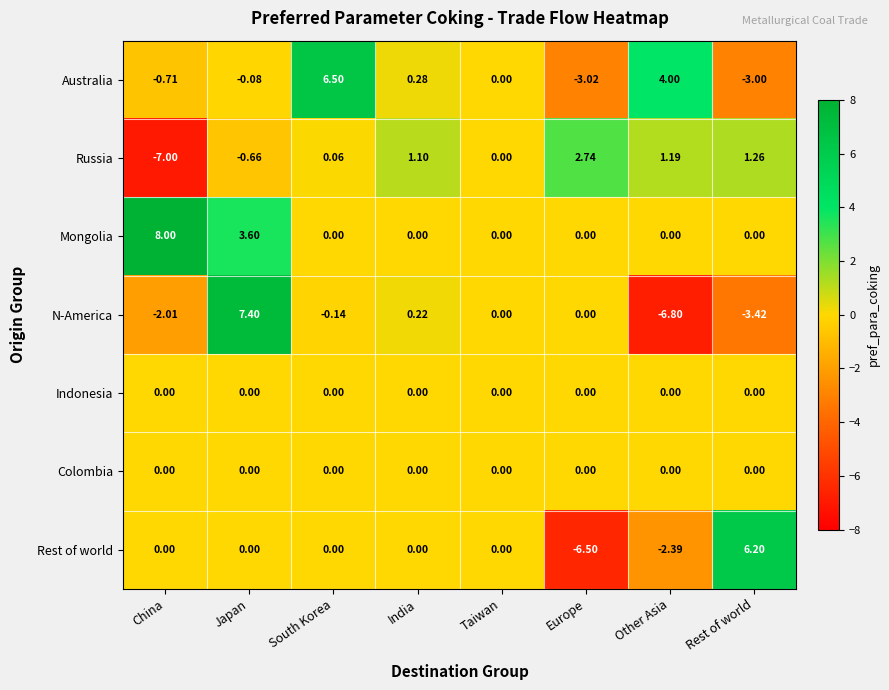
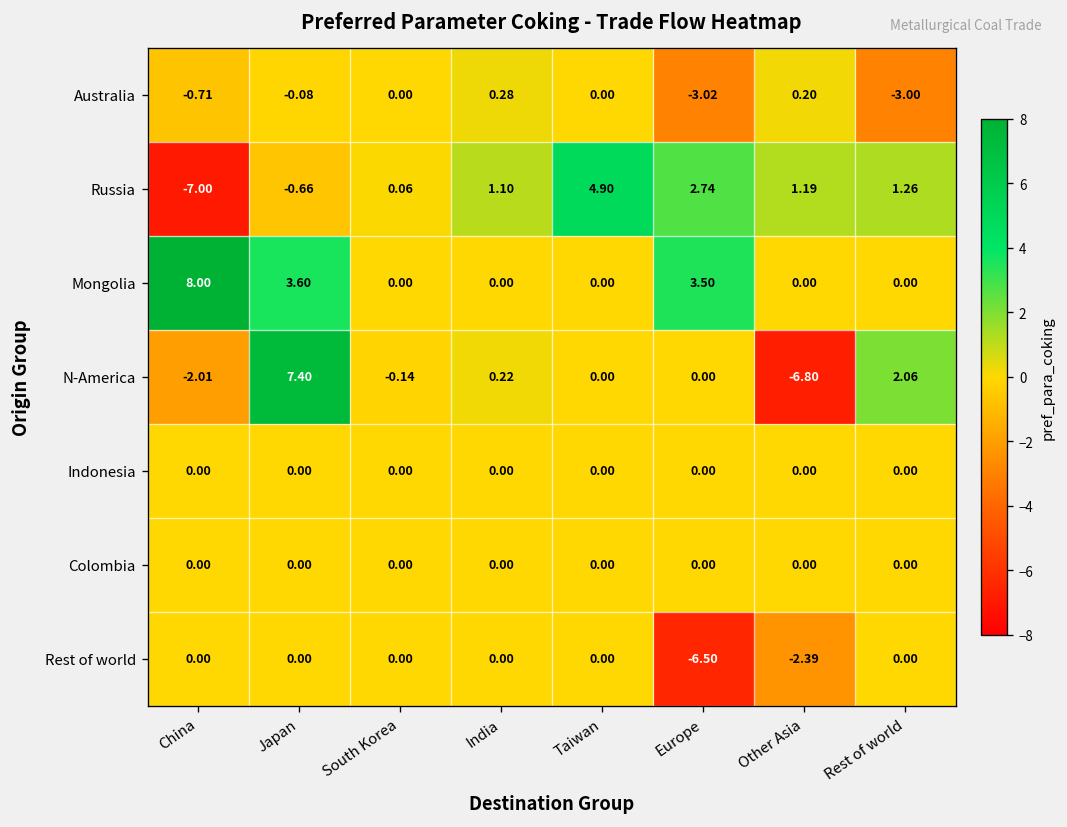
Australia, South Korea: 6.50 -> 0.00
Australia, Other Asia: 4.00 -> 0.20
Russia, Taiwan: 0.00 -> 4.90
Mongolia, Europe: 0.00 -> 3.50
N-America, Rest of world: -3.42 -> 2.06
Rest of world, Rest of world: 6.20 -> 0.00
